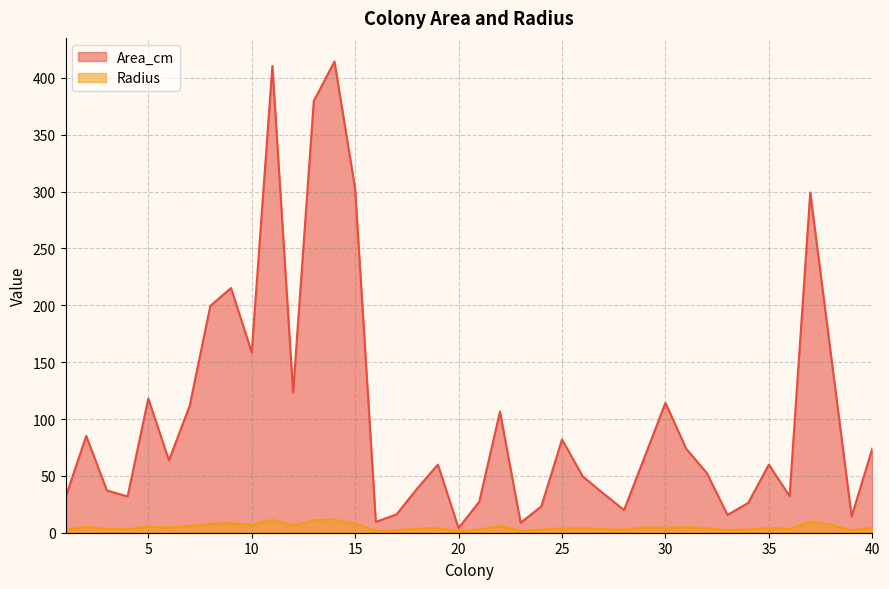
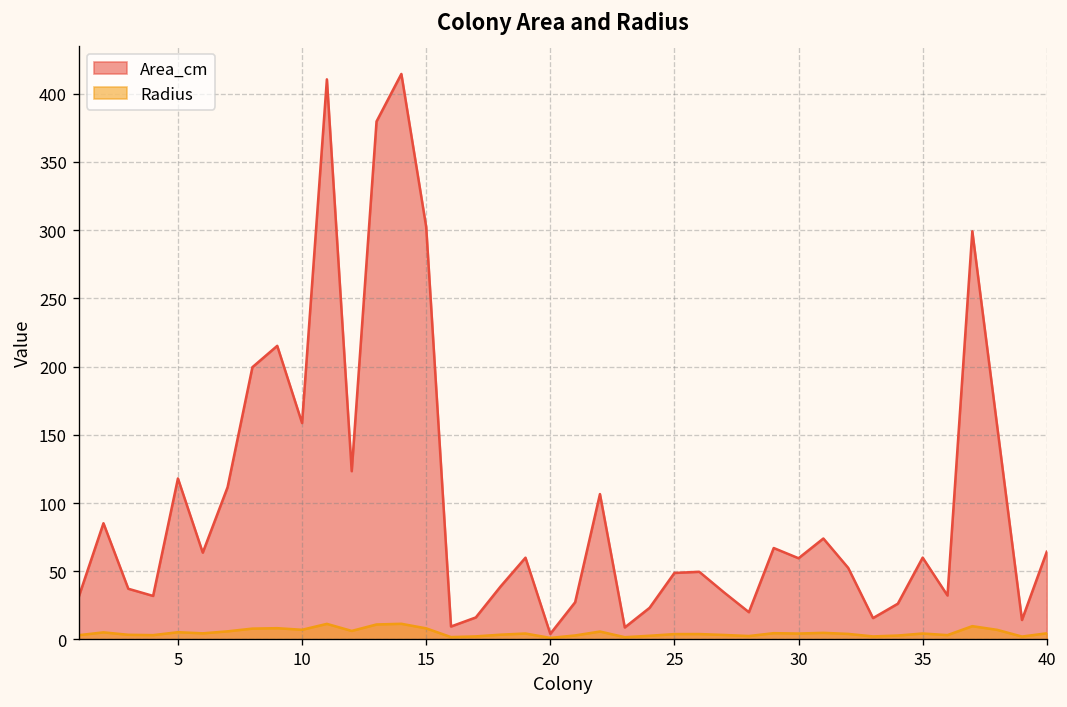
Area_cm, 25: 82 -> 49
Area_cm, 30: 114 -> 60
Area_cm, 40: 74 -> 64
